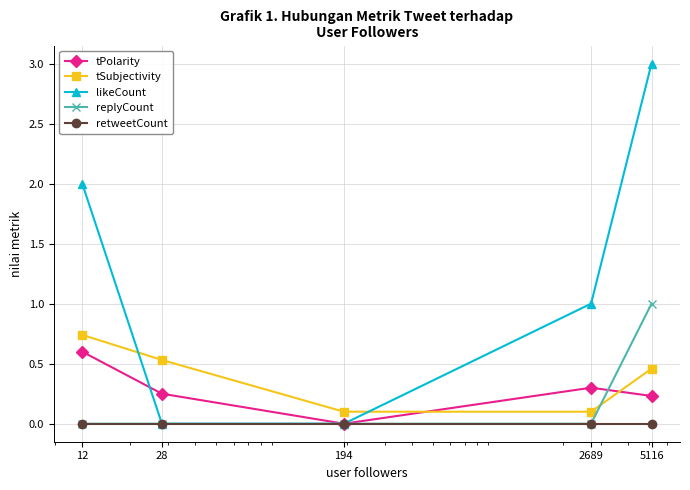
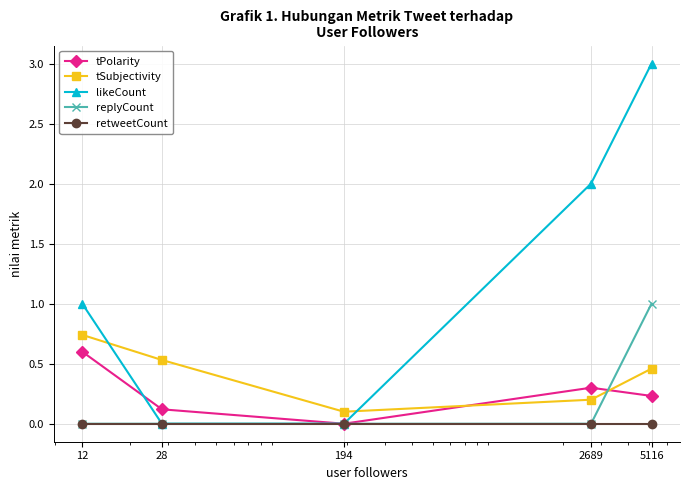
likeCount, 12: 2 -> 1
tPolarity, 28: 0.25 -> 0.12
tSubjectivity, 2689: 0.1 -> 0.2
likeCount, 2689: 1 -> 2
